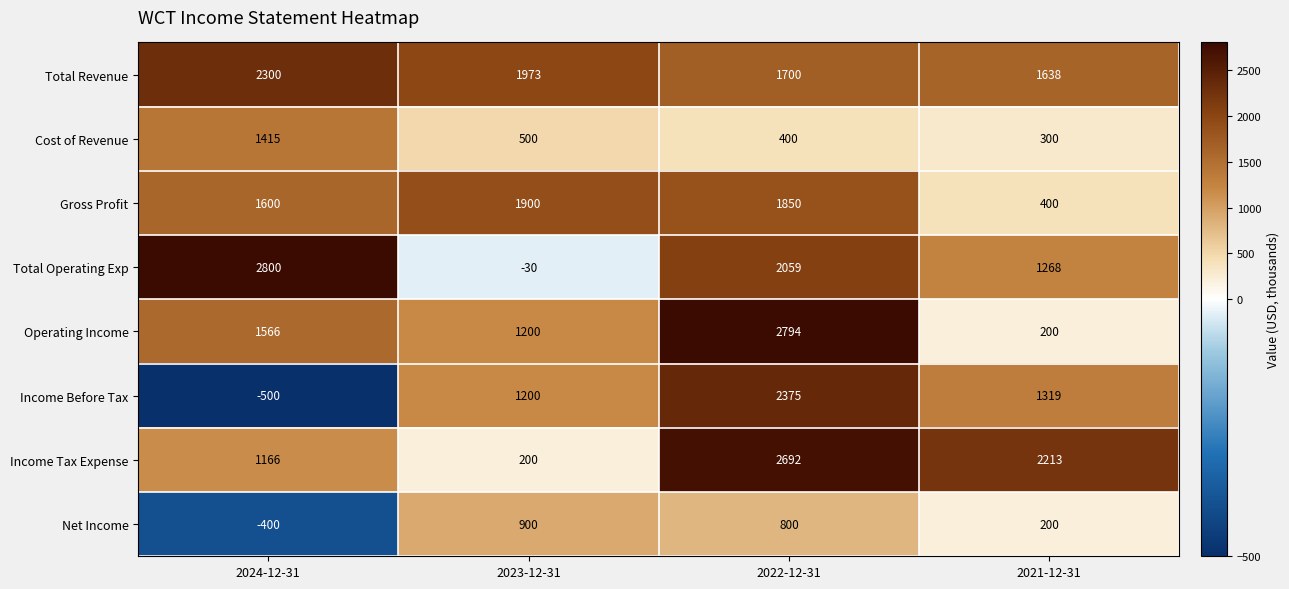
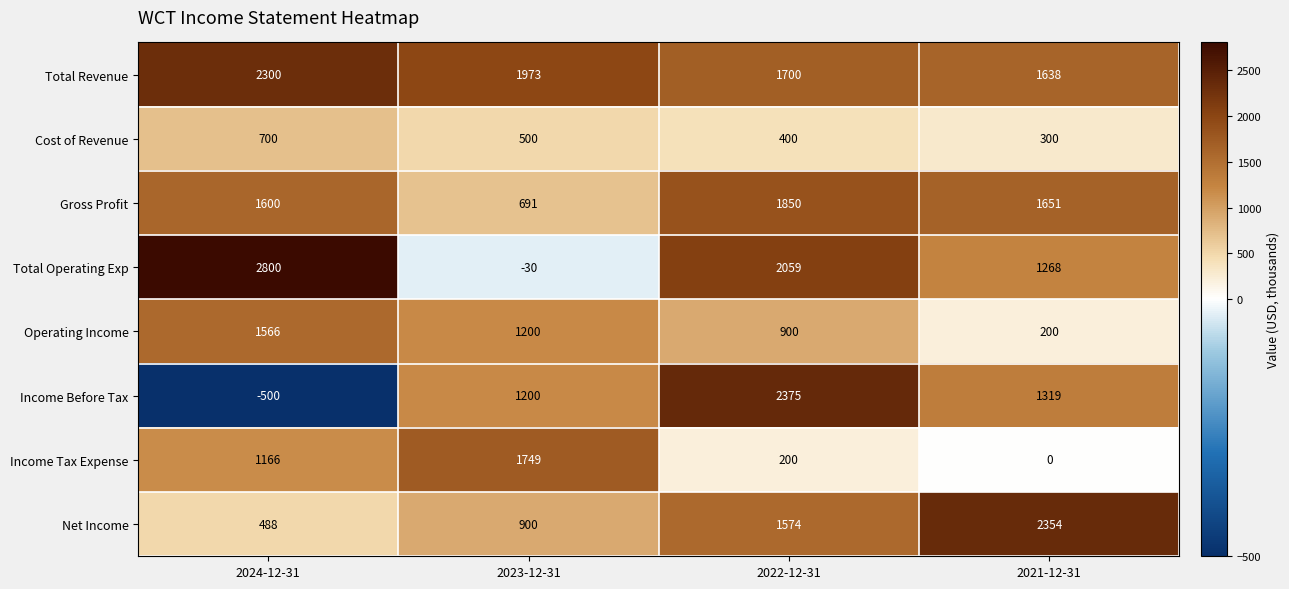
Cost of Revenue, 2024-12-31: 1415 -> 700
Gross Profit, 2023-12-31: 1900 -> 691
Gross Profit, 2021-12-31: 400 -> 1651
Operating Income, 2022-12-31: 2794 -> 900
Income Tax Expense, 2023-12-31: 200 -> 1749
Income Tax Expense, 2022-12-31: 2692 -> 200
Income Tax Expense, 2021-12-31: 2213 -> 0
Net Income, 2024-12-31: -400 -> 488
Net Income, 2022-12-31: 800 -> 1574
Net Income, 2021-12-31: 200 -> 2354
